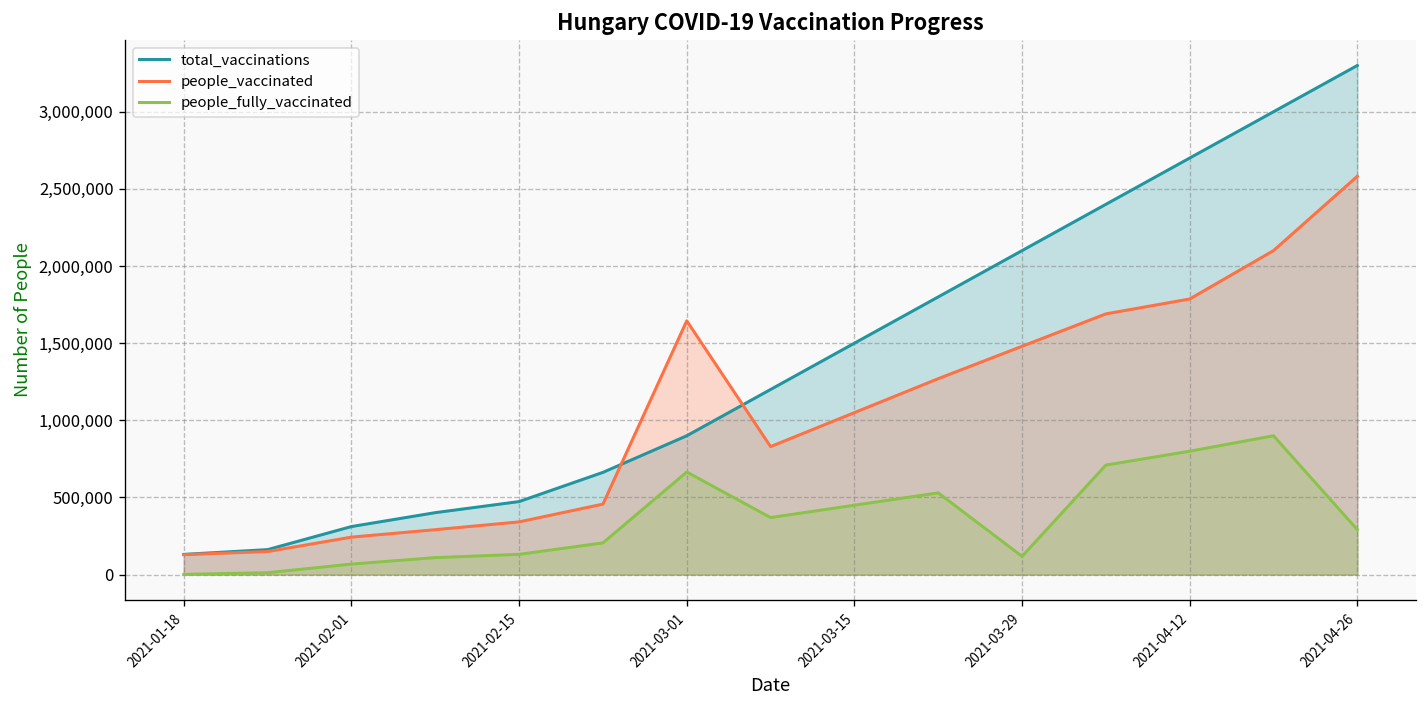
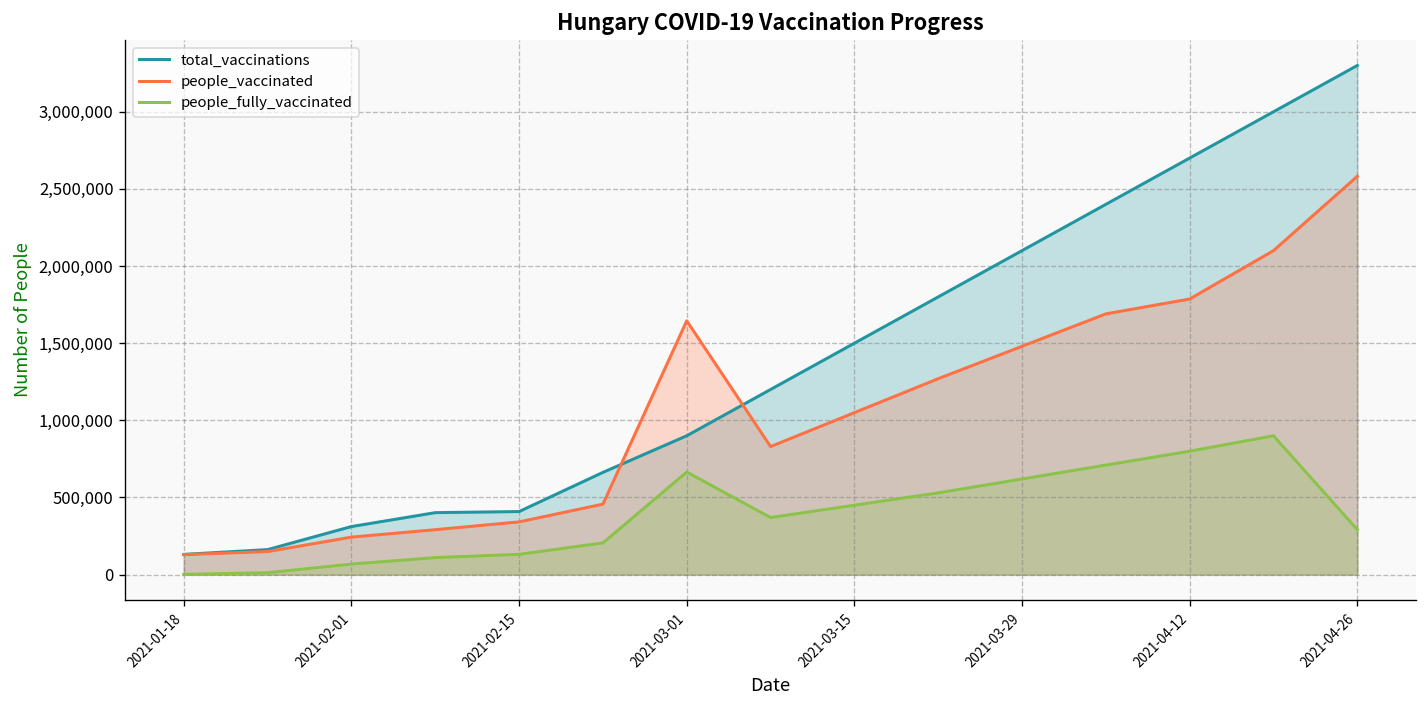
total_vaccinations, 2021-02-15: 470,000 -> 410,000
people_fully_vaccinated, 2021-03-29: 120,000 -> 620,000
